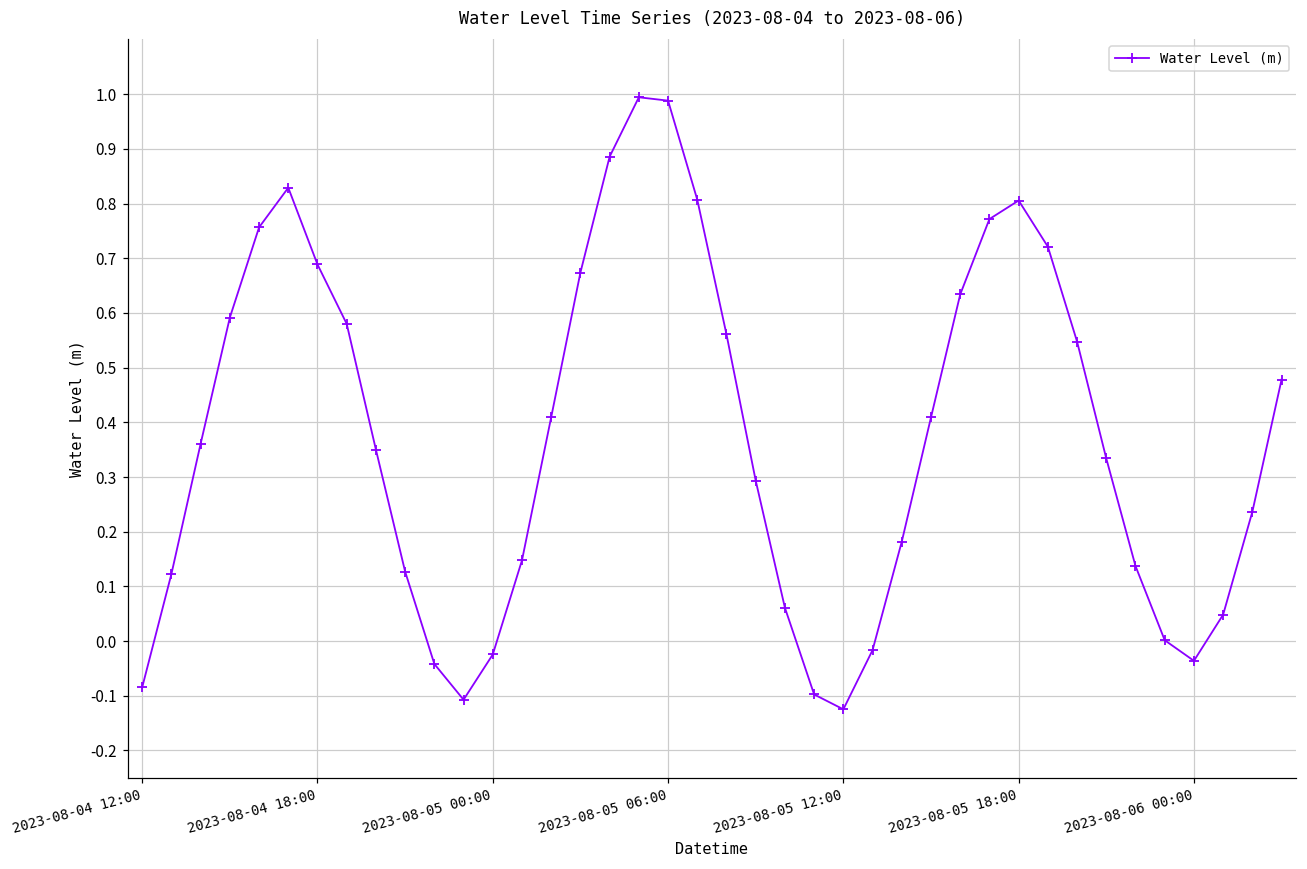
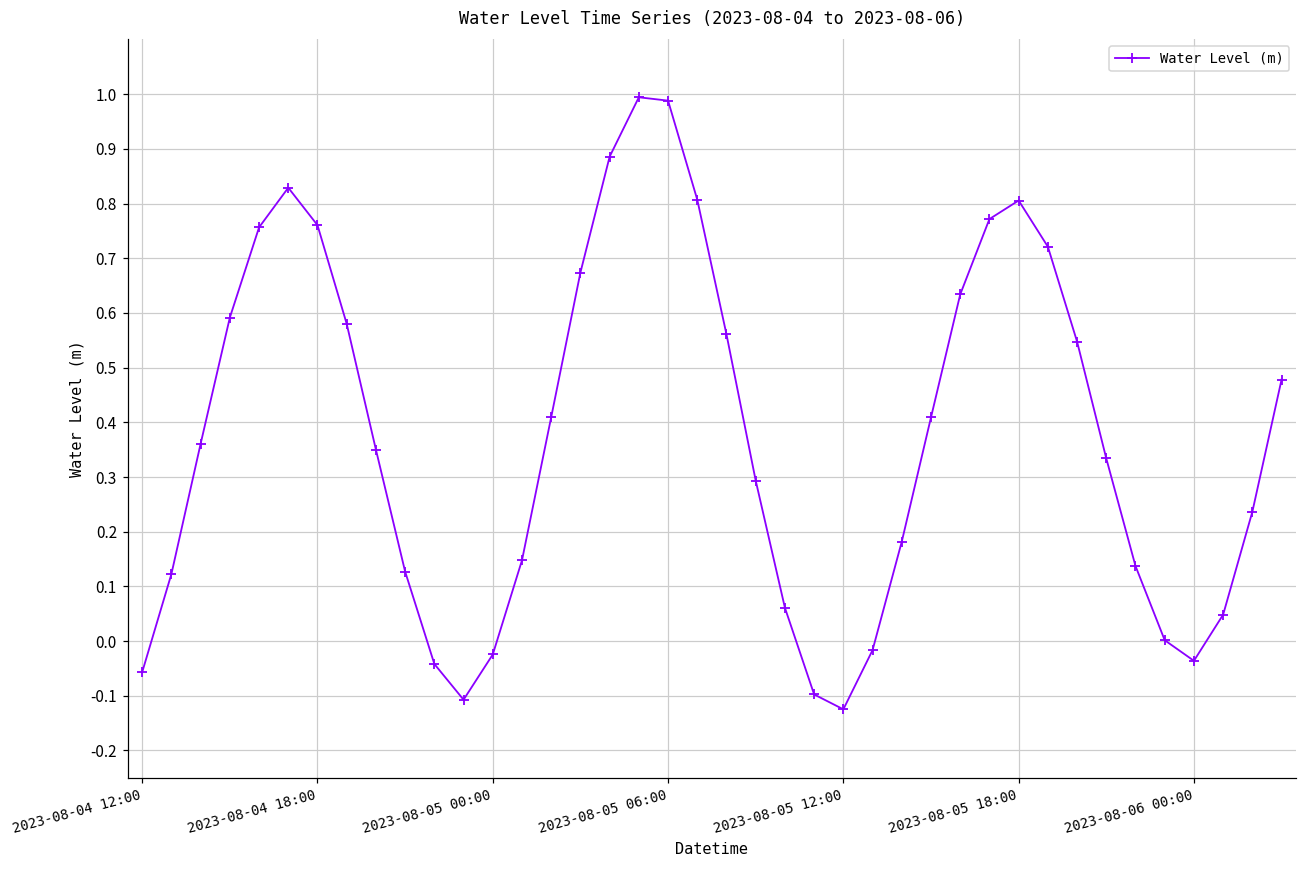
2023-08-04 12:00: -0.08 -> -0.06
2023-08-04 18:00: 0.69 -> 0.76
